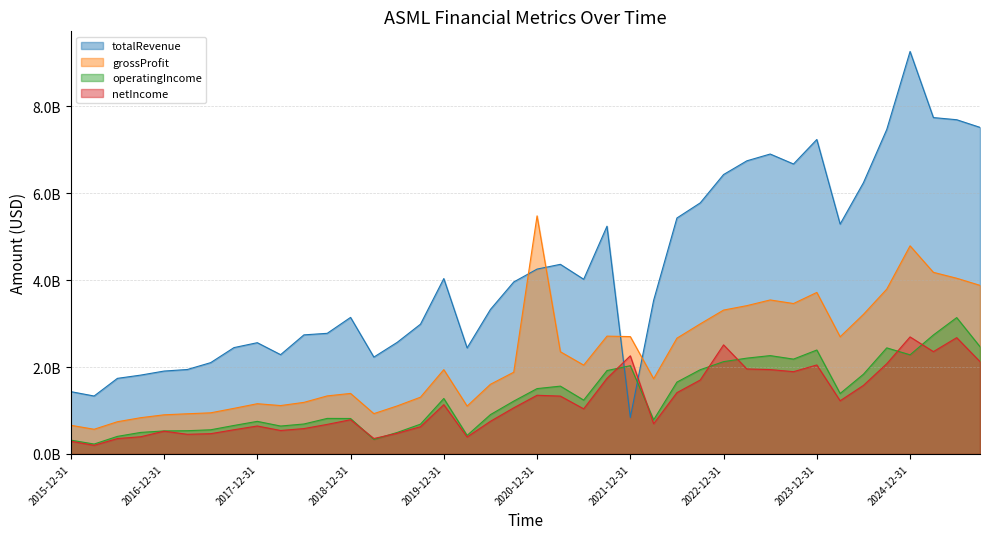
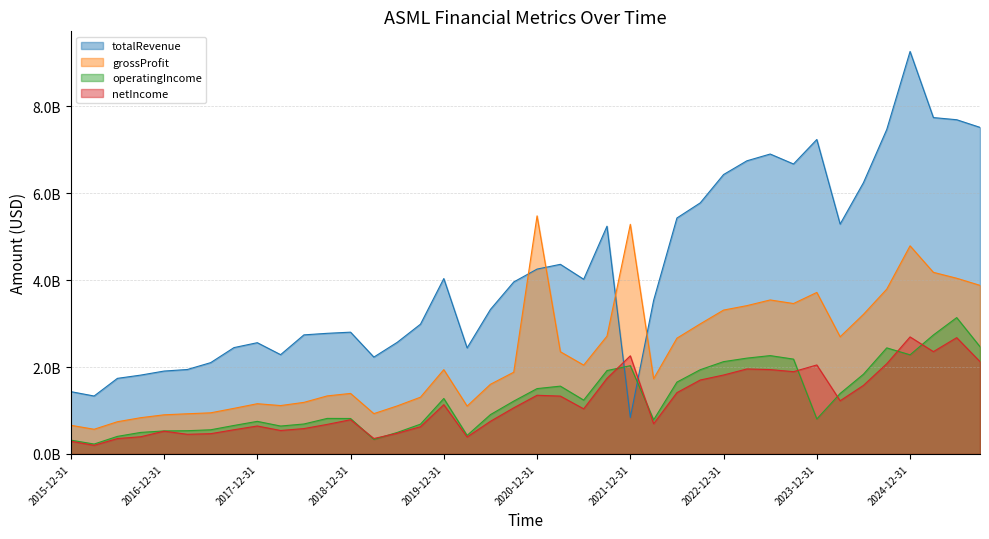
totalRevenue, 2018-12-31: 3100000000 -> 2800000000
grossProfit, 2021-12-31: 2700000000 -> 5300000000
netIncome, 2022-12-31: 2500000000 -> 1800000000
operatingIncome, 2023-12-31: 2400000000 -> 800000000
